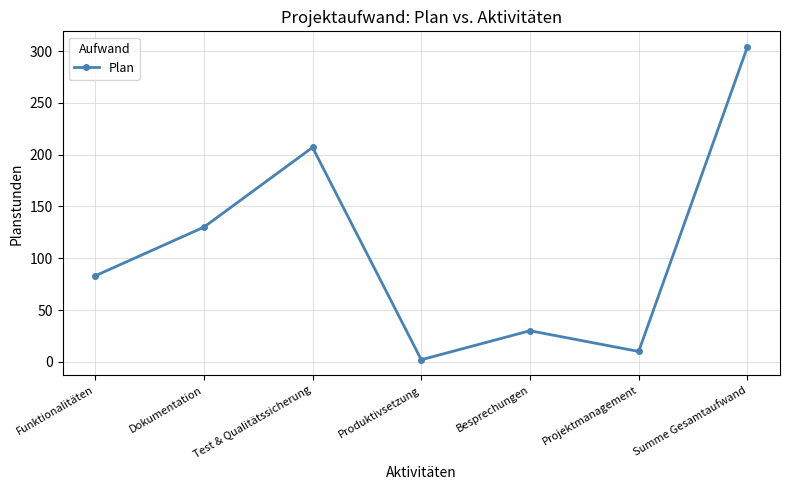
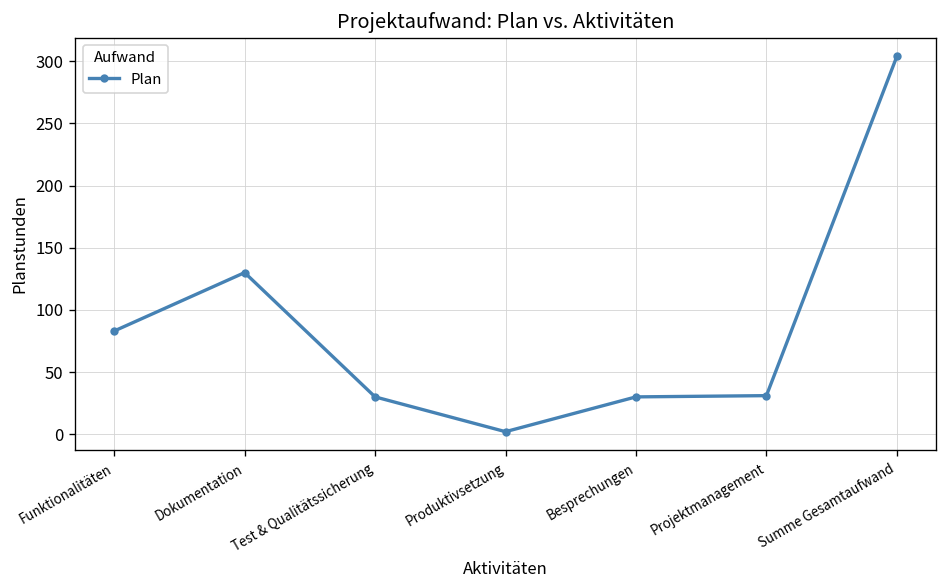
Test & Qualitätssicherung: 207 -> 30
Projektmanagement: 10 -> 31
